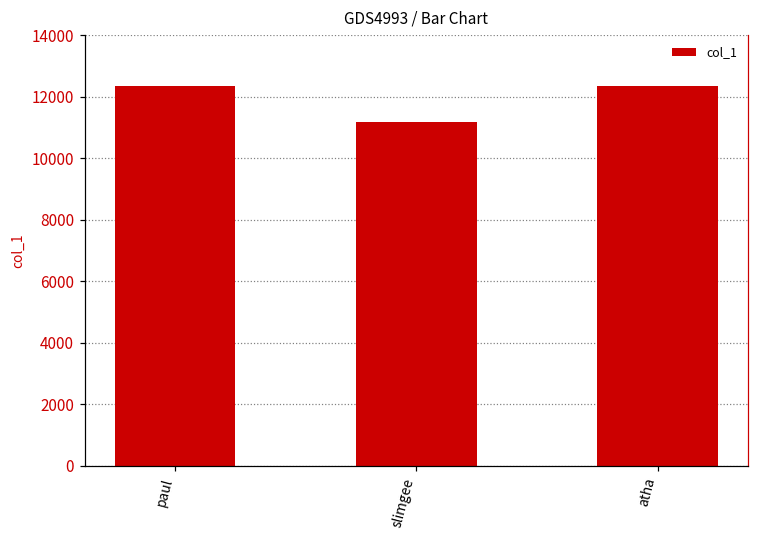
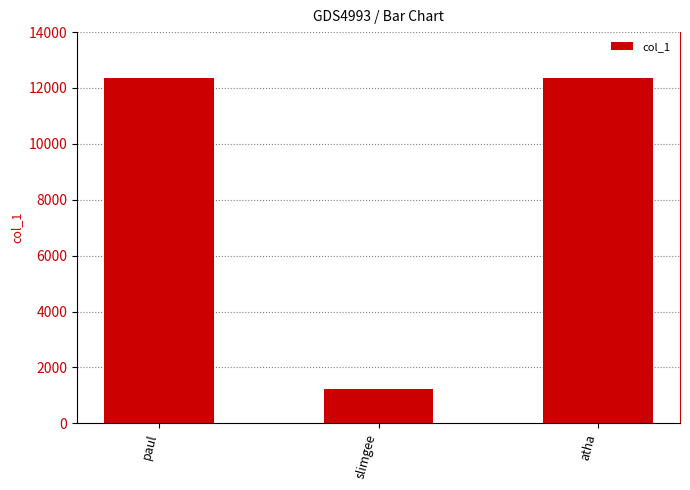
slimgee: 11200 -> 1200
